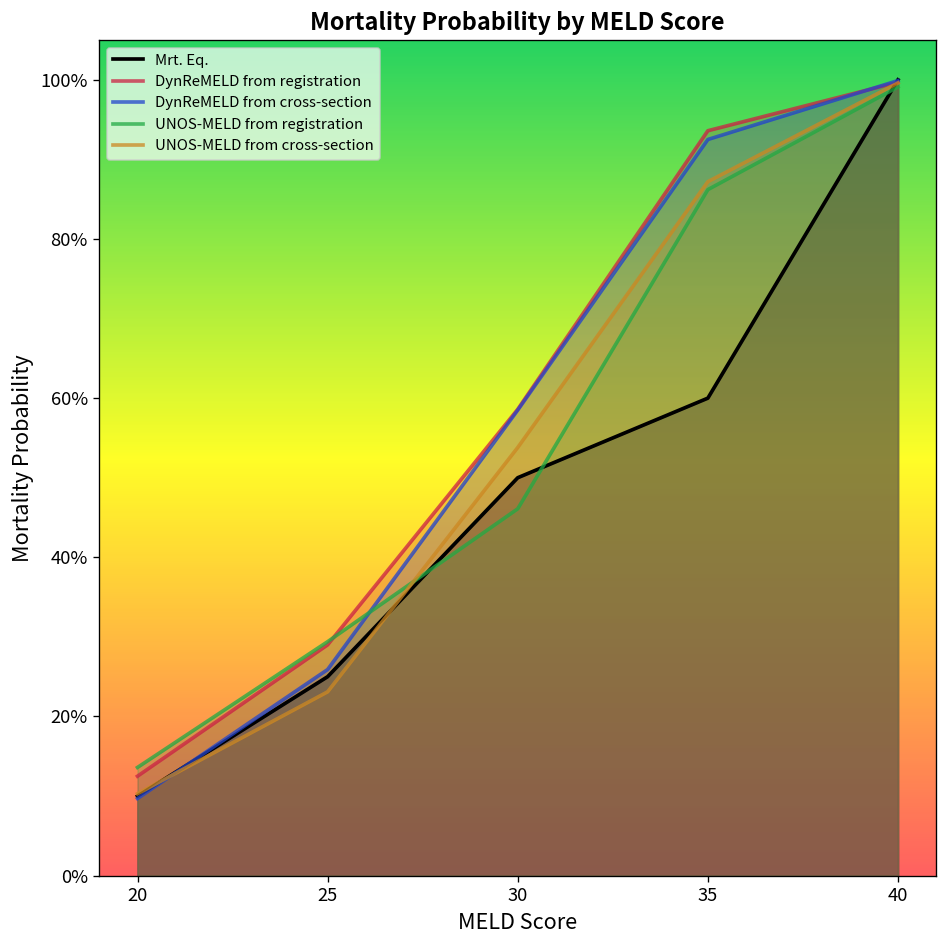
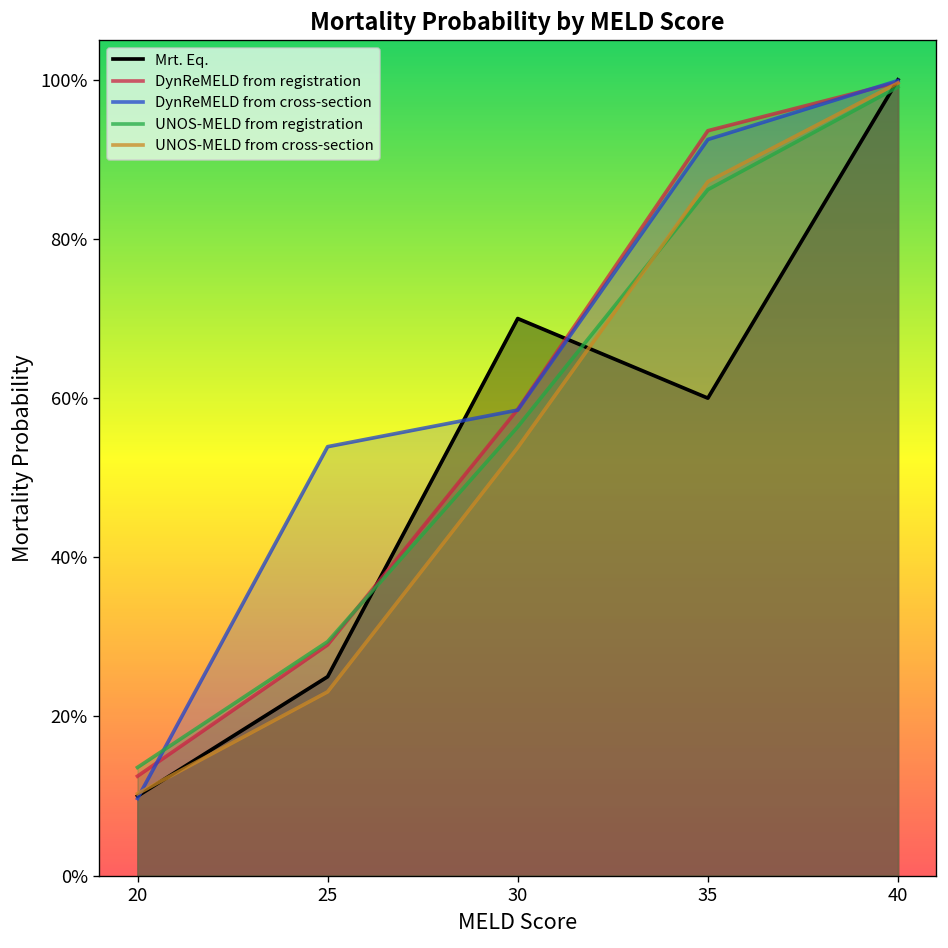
DynReMELD from cross-section, 25: 26% -> 54%
Mrt. Eq., 30: 50% -> 70%
UNOS-MELD from registration, 30: 46% -> 56%
